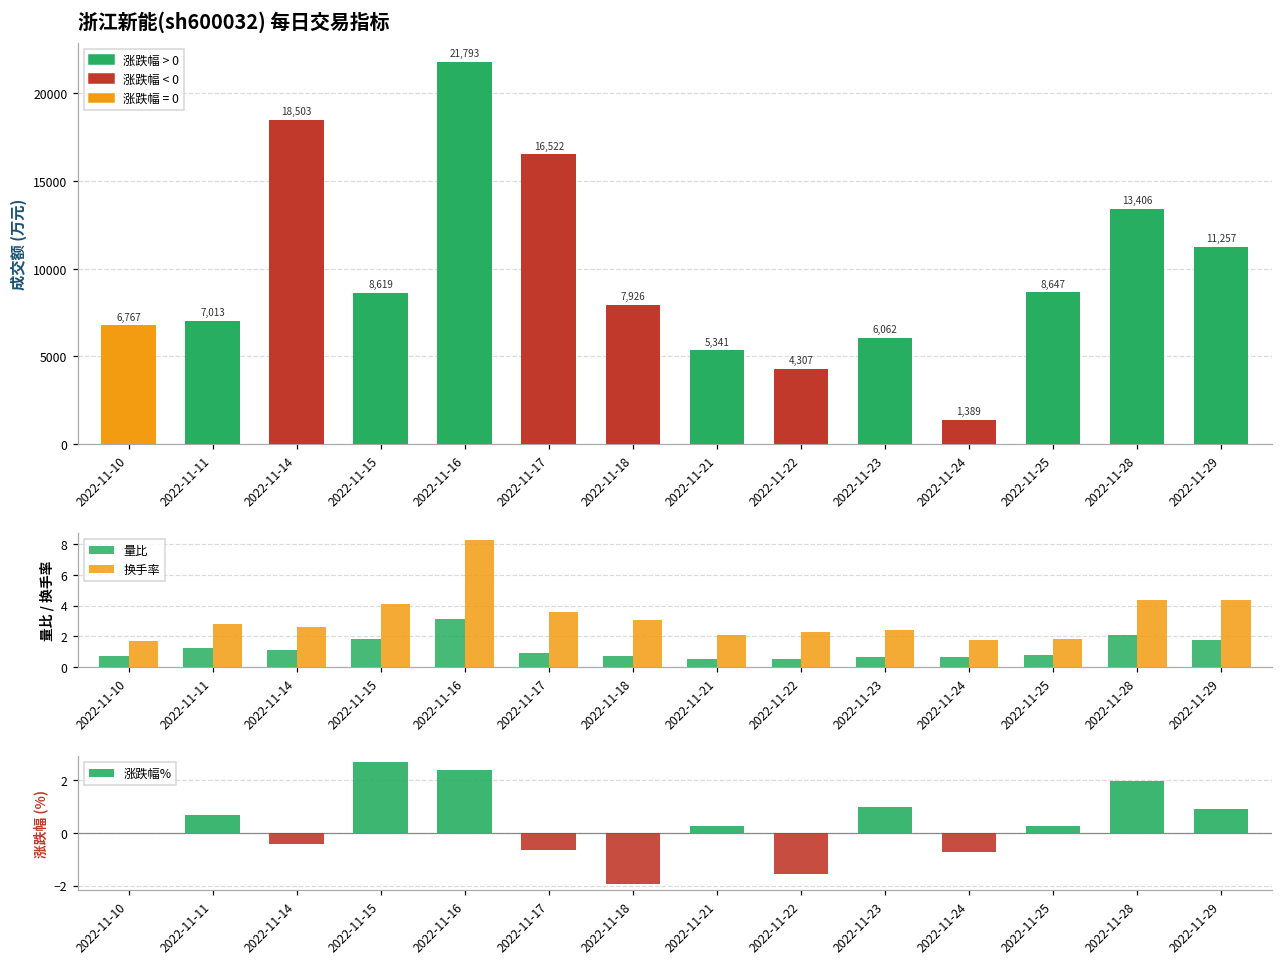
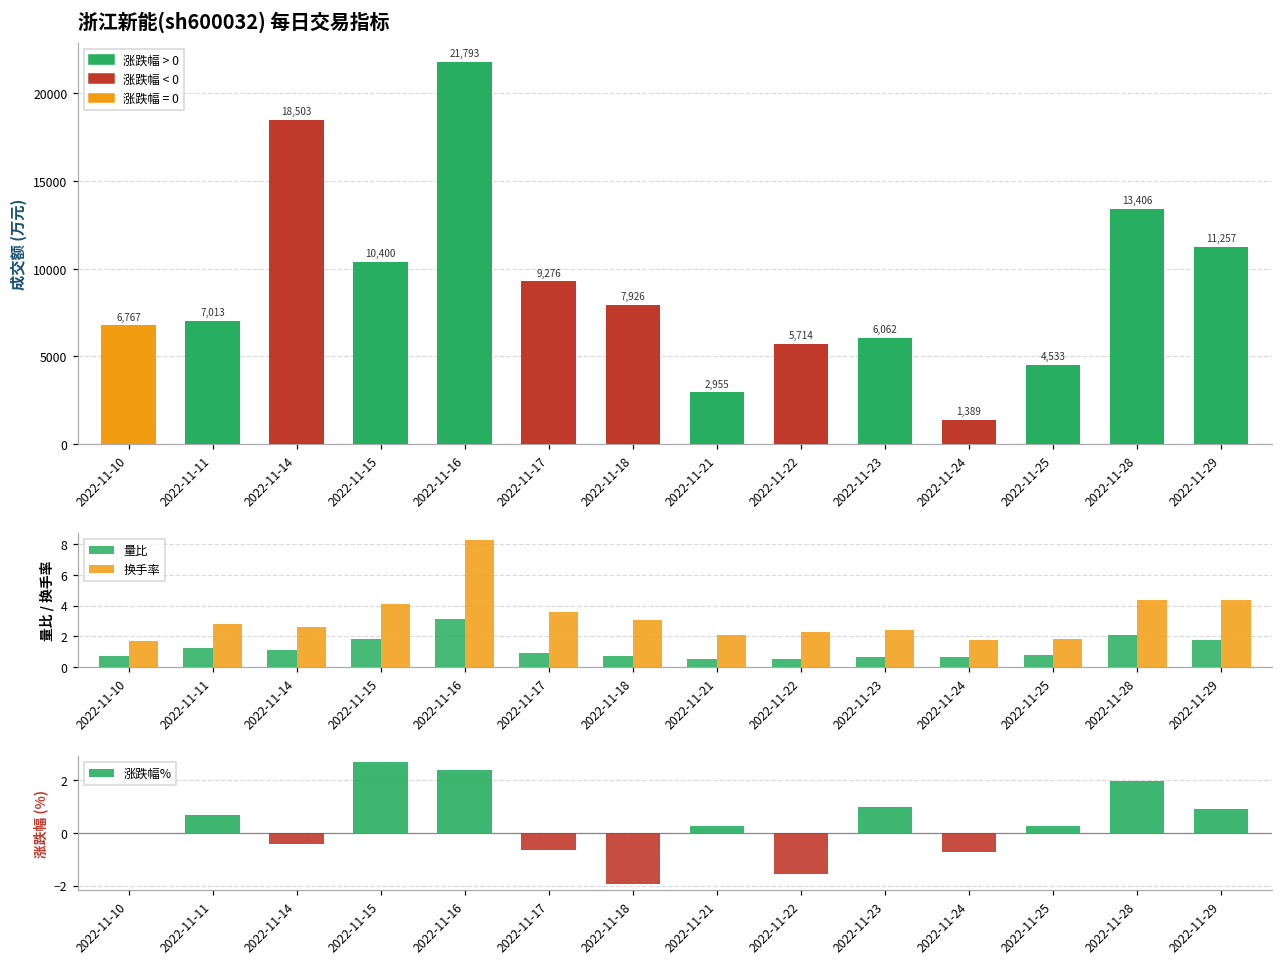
浙江新能(sh600032) 每日交易指标, 2022-11-15: 8,619 -> 10,400
浙江新能(sh600032) 每日交易指标, 2022-11-17: 16,522 -> 9,276
浙江新能(sh600032) 每日交易指标, 2022-11-21: 5,341 -> 2,955
浙江新能(sh600032) 每日交易指标, 2022-11-22: 4,307 -> 5,714
浙江新能(sh600032) 每日交易指标, 2022-11-25: 8,647 -> 4,533
